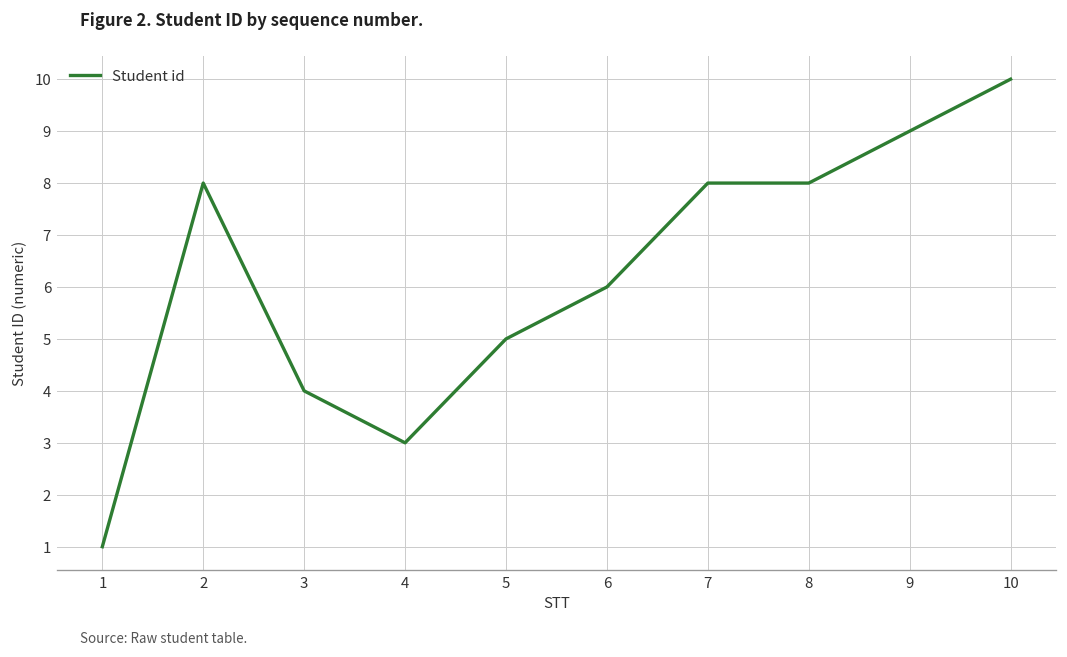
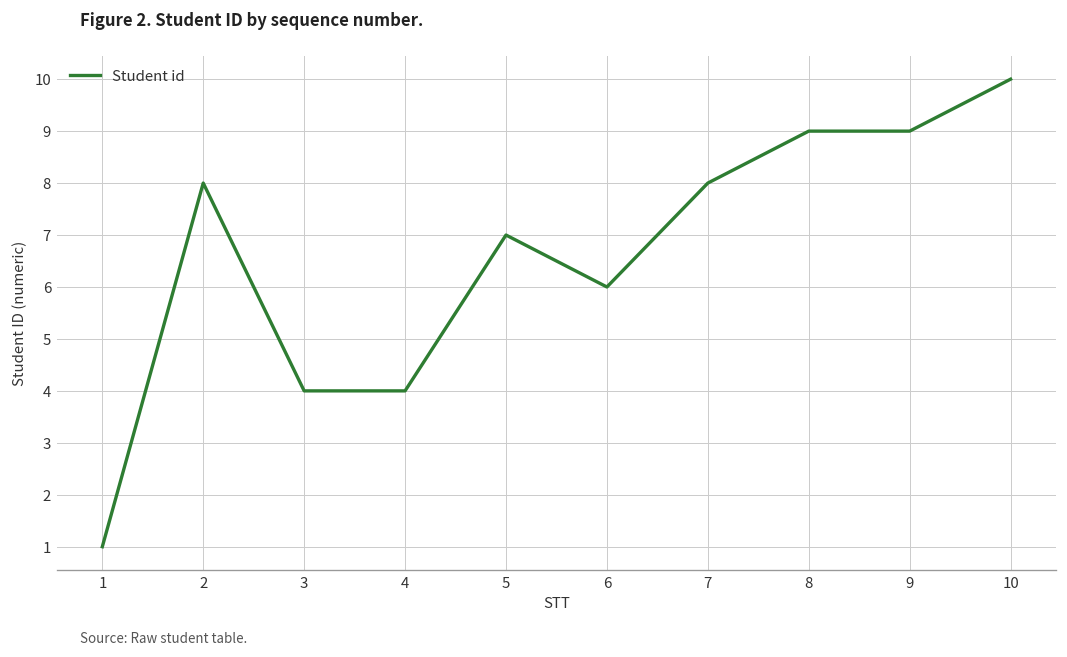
4: 3 -> 4
5: 5 -> 7
8: 8 -> 9
